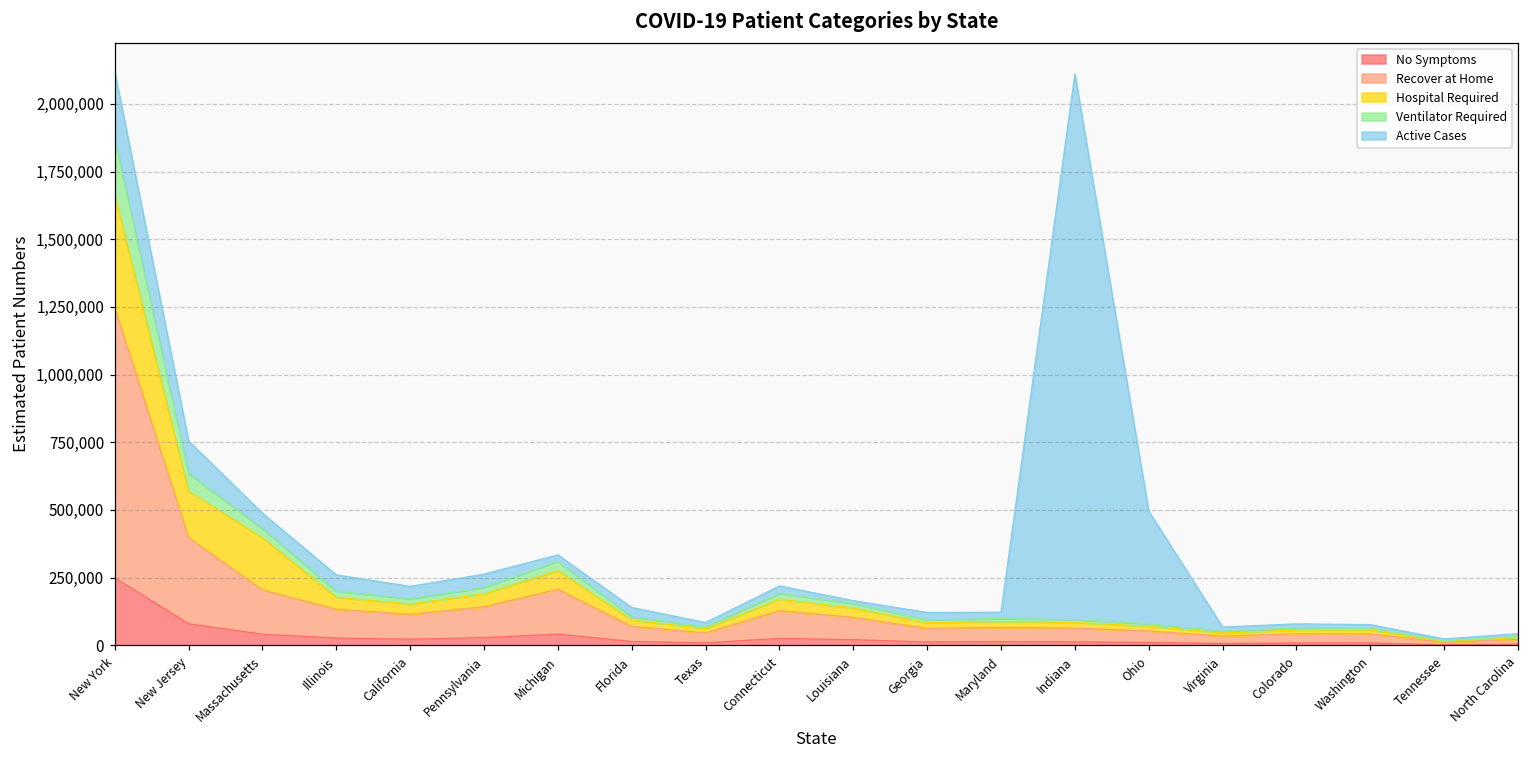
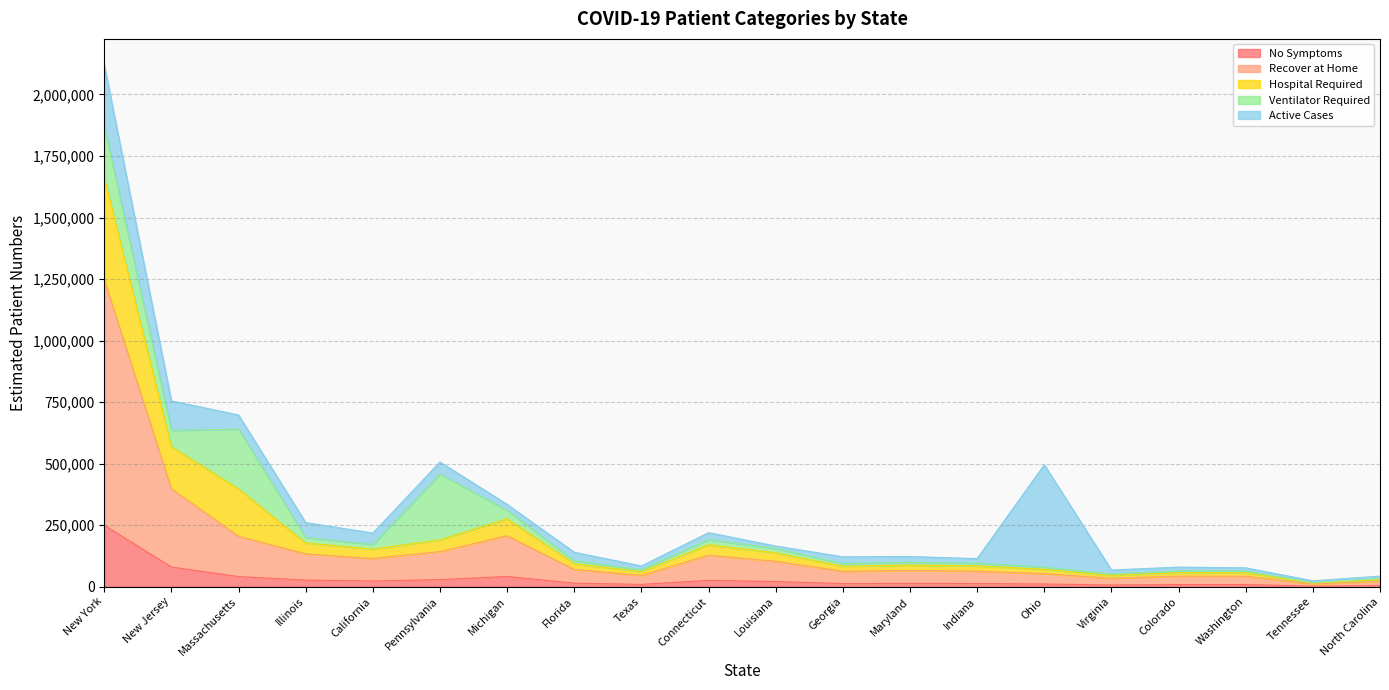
Ventilator Required, Massachusetts: 30,000 -> 240,000
Ventilator Required, Pennsylvania: 20,000 -> 270,000
Active Cases, Indiana: 2,020,000 -> 20,000
